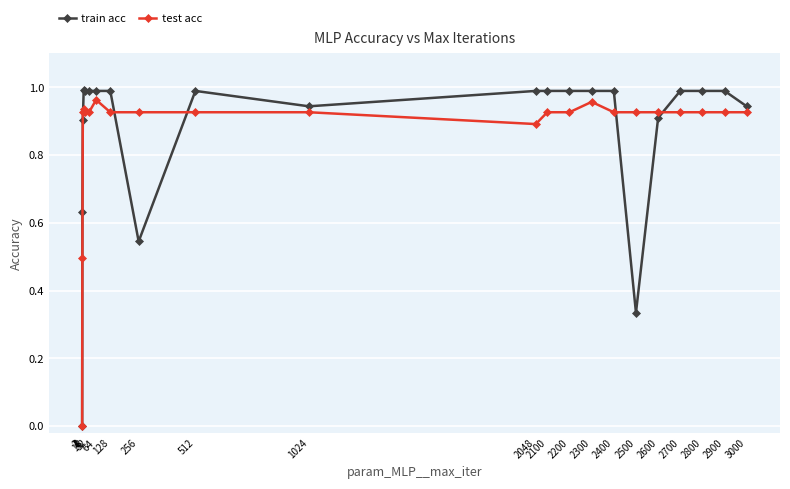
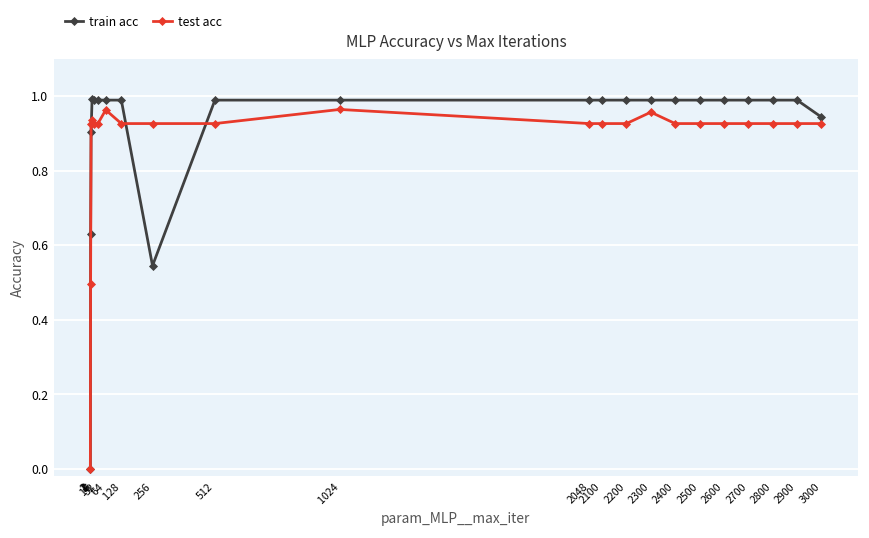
train acc, 1024: 0.94 -> 0.99
test acc, 1024: 0.93 -> 0.96
test acc, 2048: 0.89 -> 0.93
train acc, 2500: 0.33 -> 0.99
train acc, 2600: 0.91 -> 0.99
